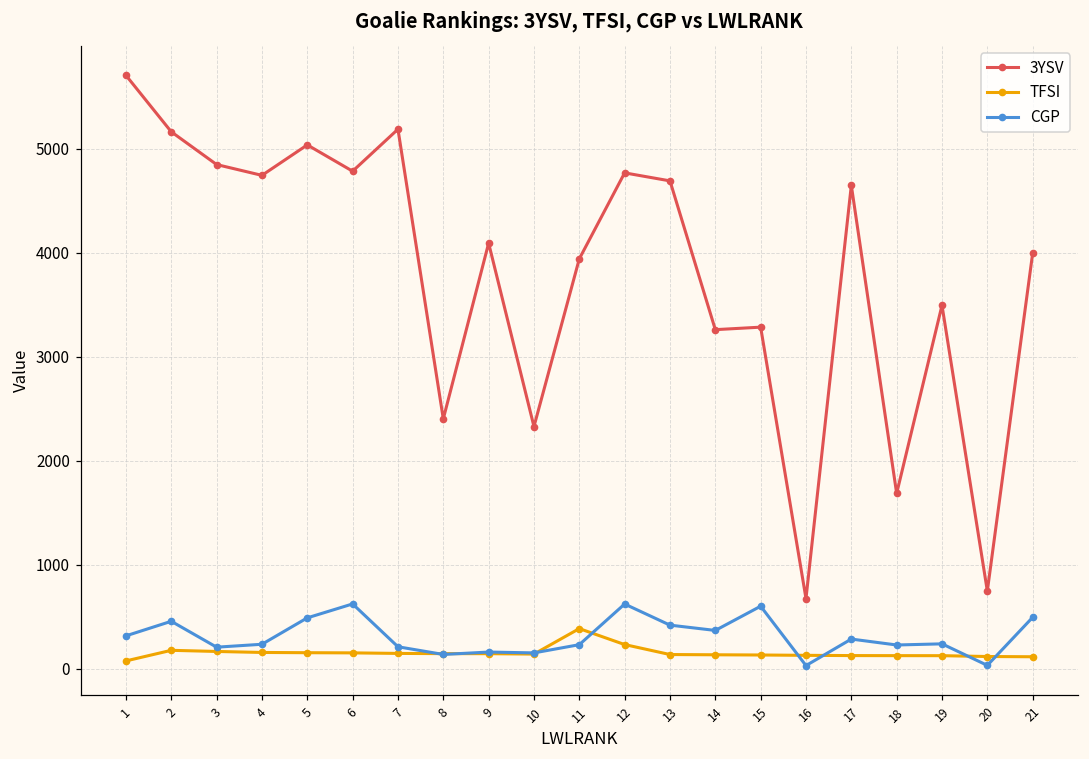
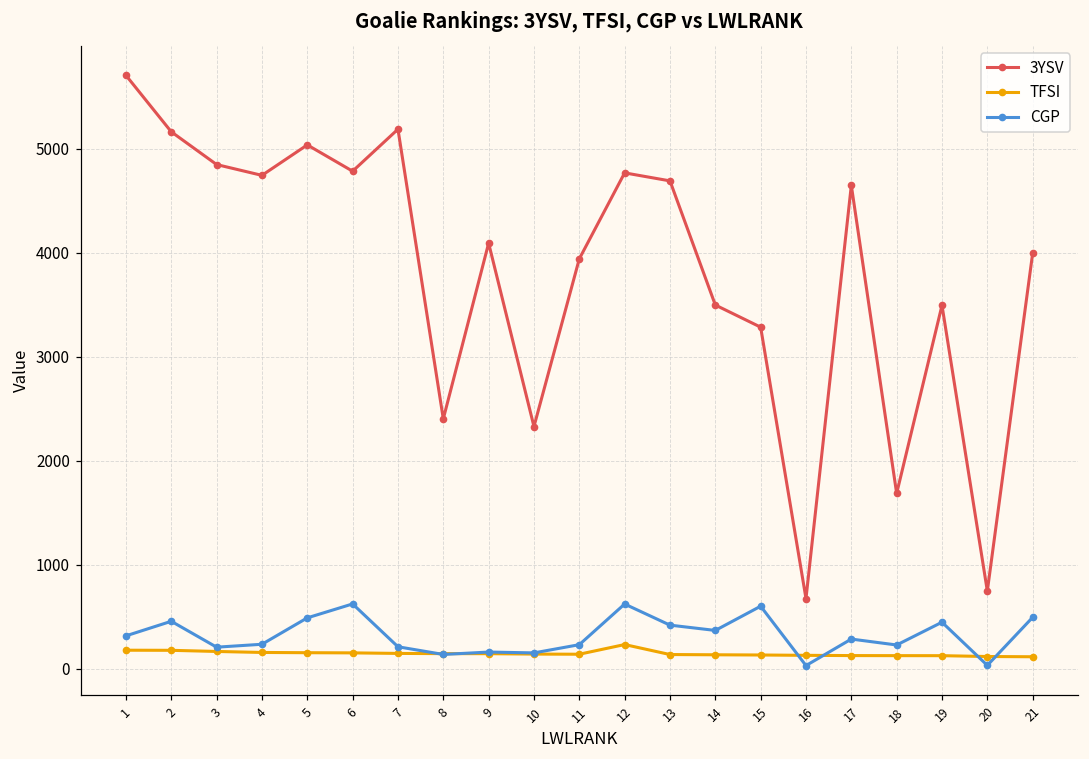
TFSI, 1: 100 -> 200
TFSI, 11: 400 -> 100
3YSV, 14: 3300 -> 3500
CGP, 19: 200 -> 400
